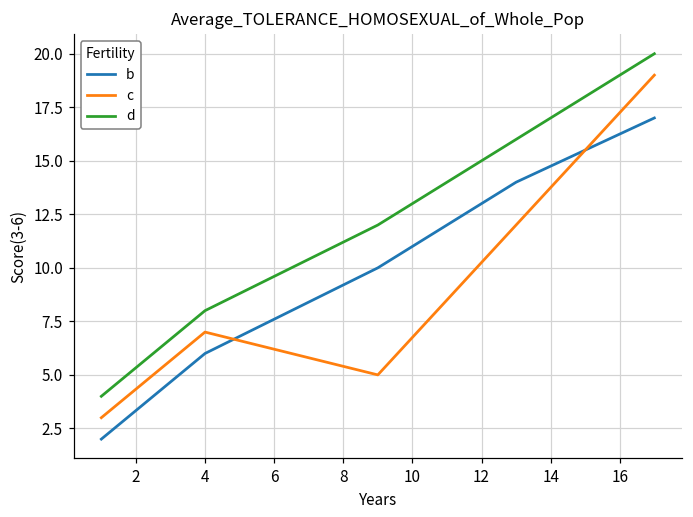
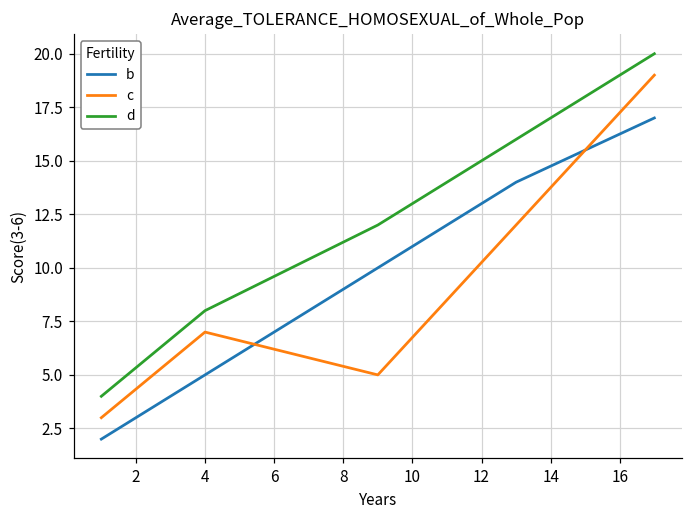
b, 4: 6 -> 5
